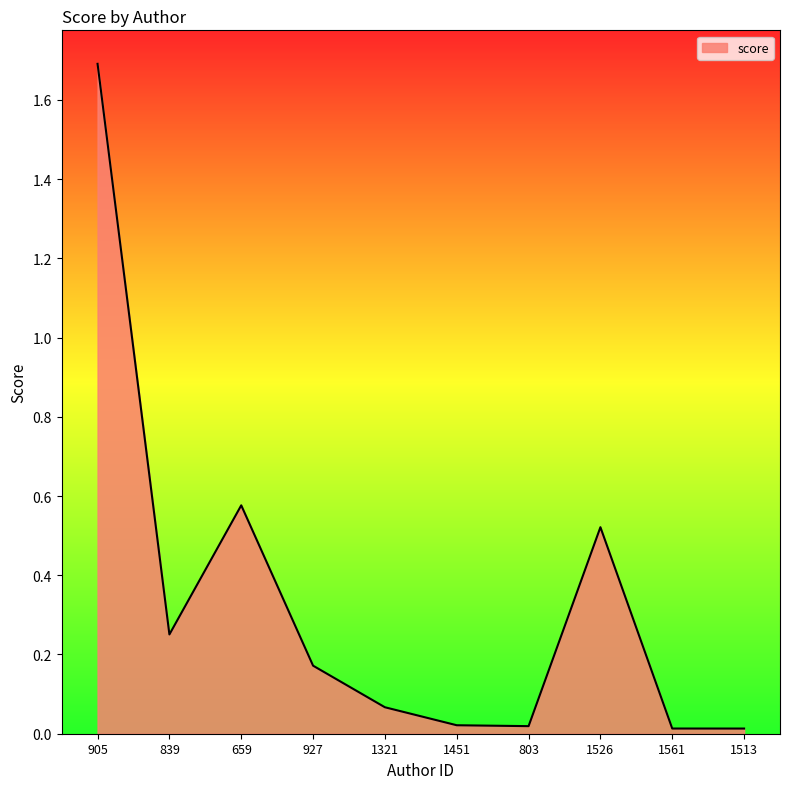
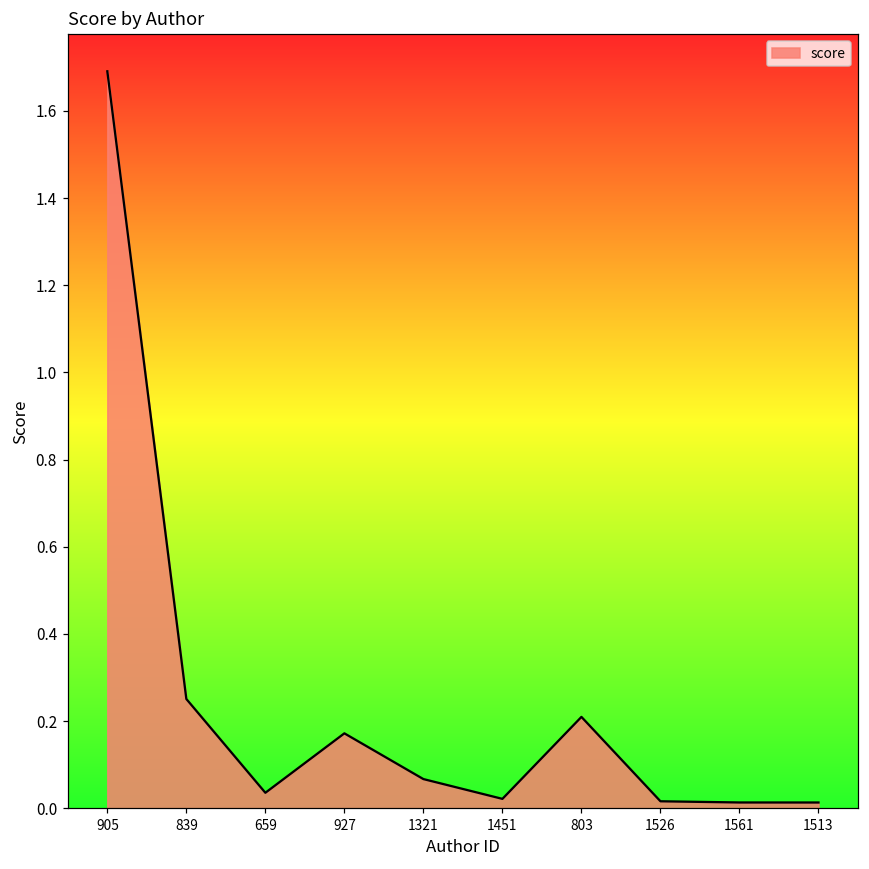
659: 0.58 -> 0.04
803: 0.02 -> 0.21
1526: 0.52 -> 0.02
